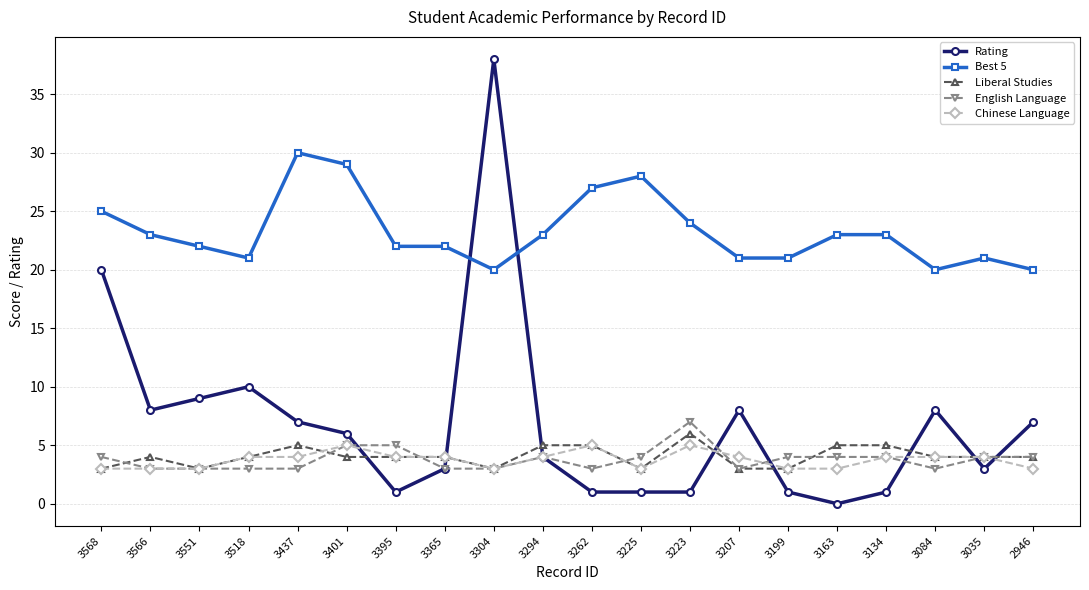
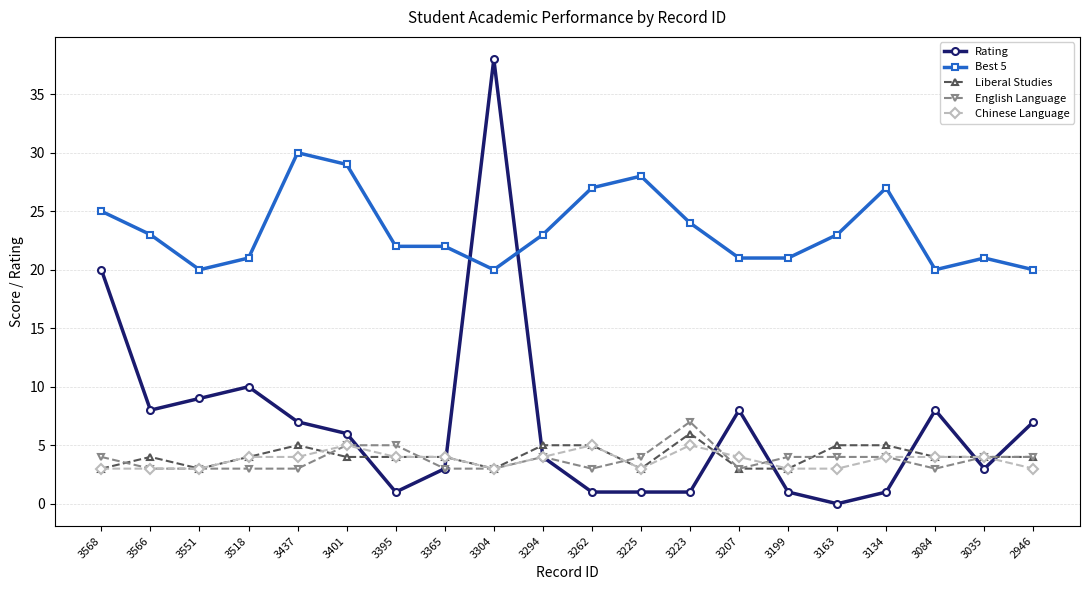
Best 5, 3551: 22 -> 20
Best 5, 3134: 23 -> 27
